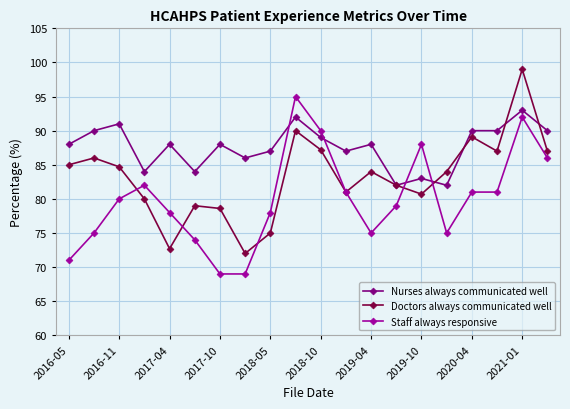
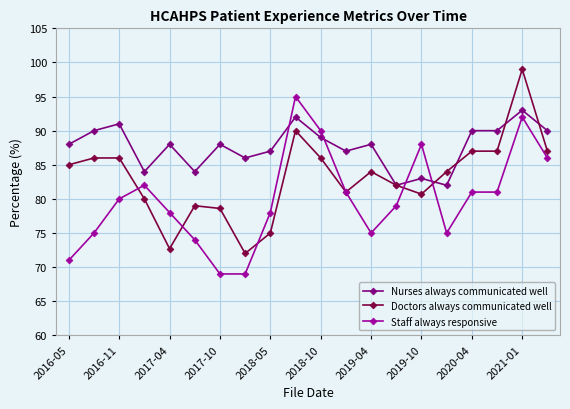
Doctors always communicated well, 2016-11: 85 -> 86
Doctors always communicated well, 2018-10: 87 -> 86
Doctors always communicated well, 2020-04: 89 -> 87
